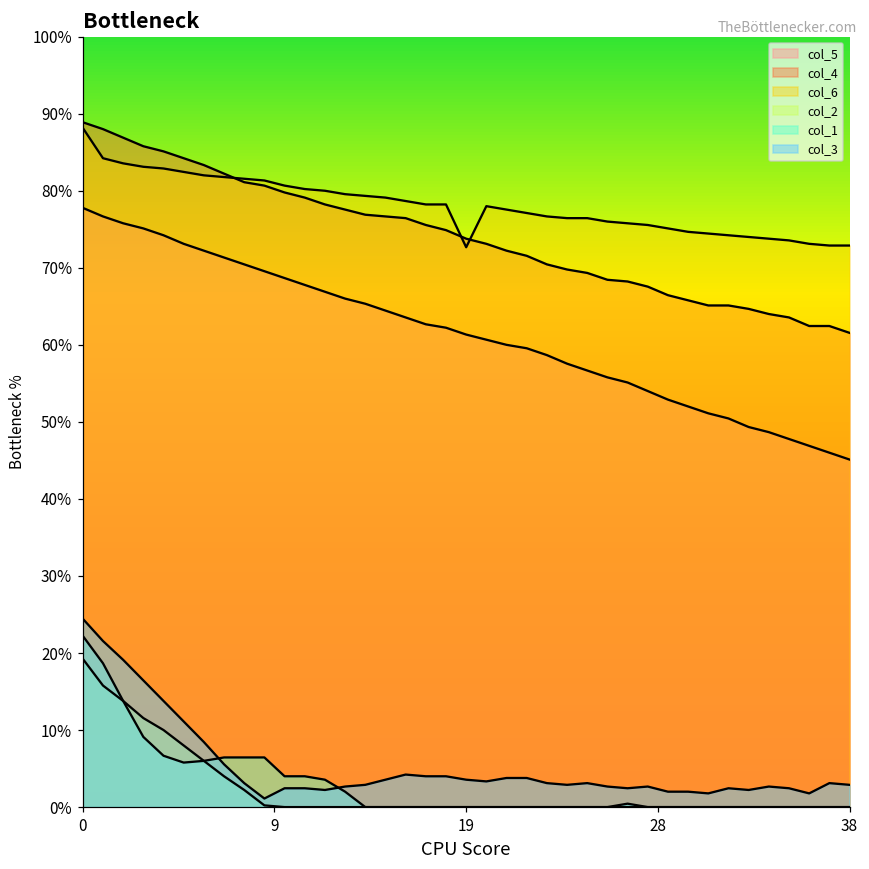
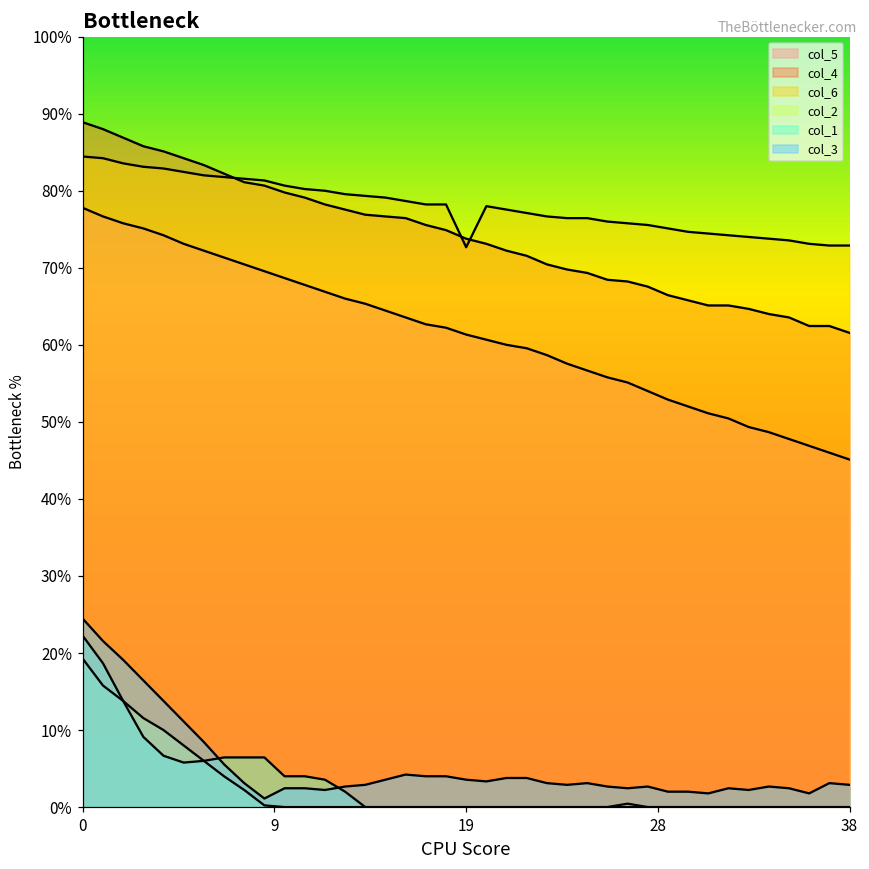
col_6, 0: 88% -> 84%
